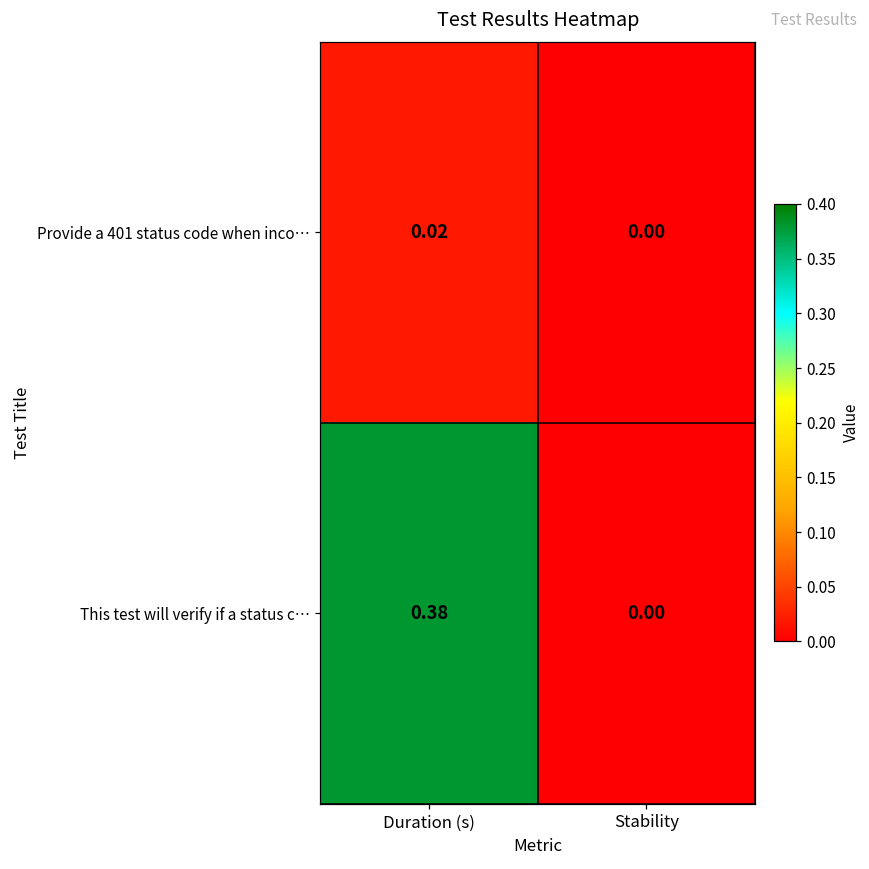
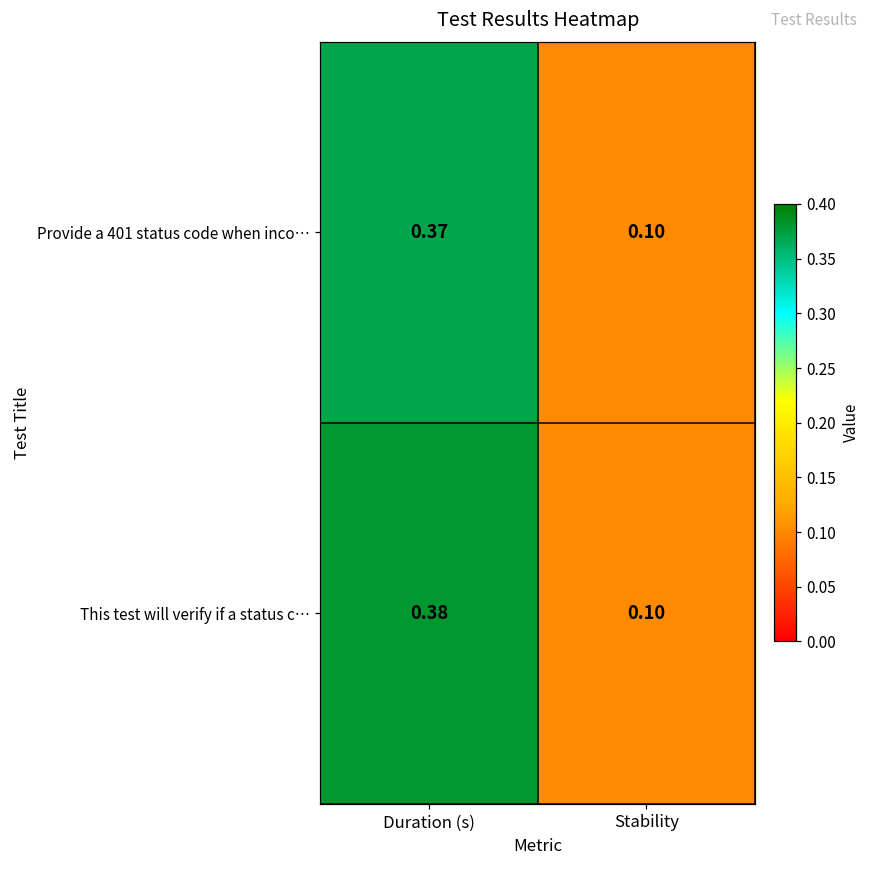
Provide a 401 status code when inco…, Duration (s): 0.02 -> 0.37
Provide a 401 status code when inco…, Stability: 0.00 -> 0.10
This test will verify if a status c…, Stability: 0.00 -> 0.10
